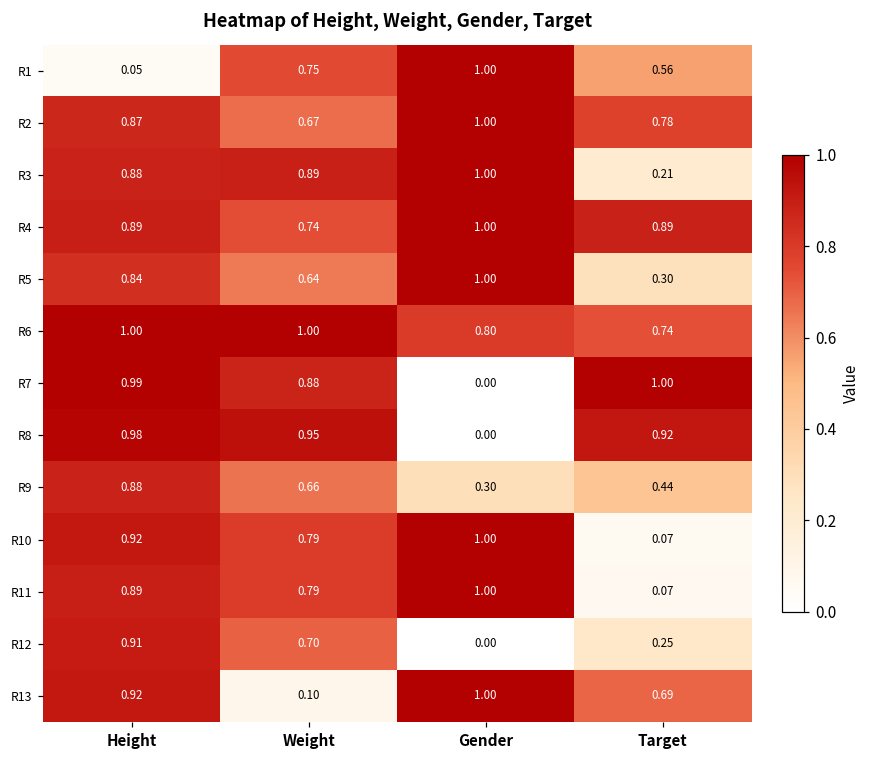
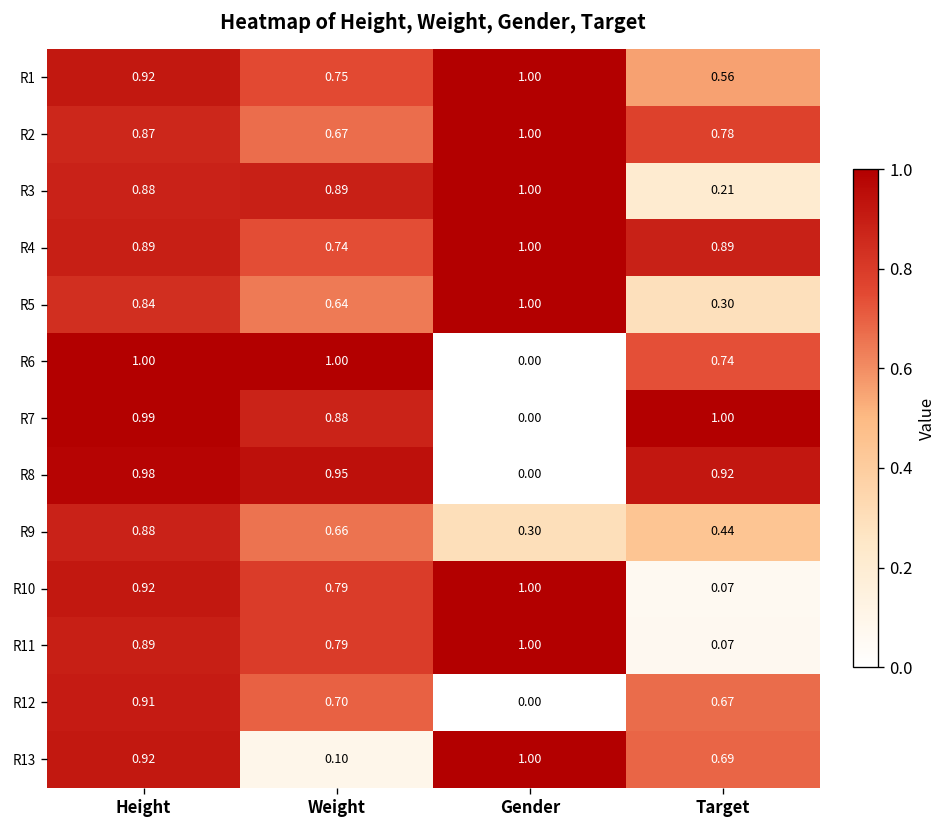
R1, Height: 0.05 -> 0.92
R6, Gender: 0.80 -> 0.00
R12, Target: 0.25 -> 0.67
